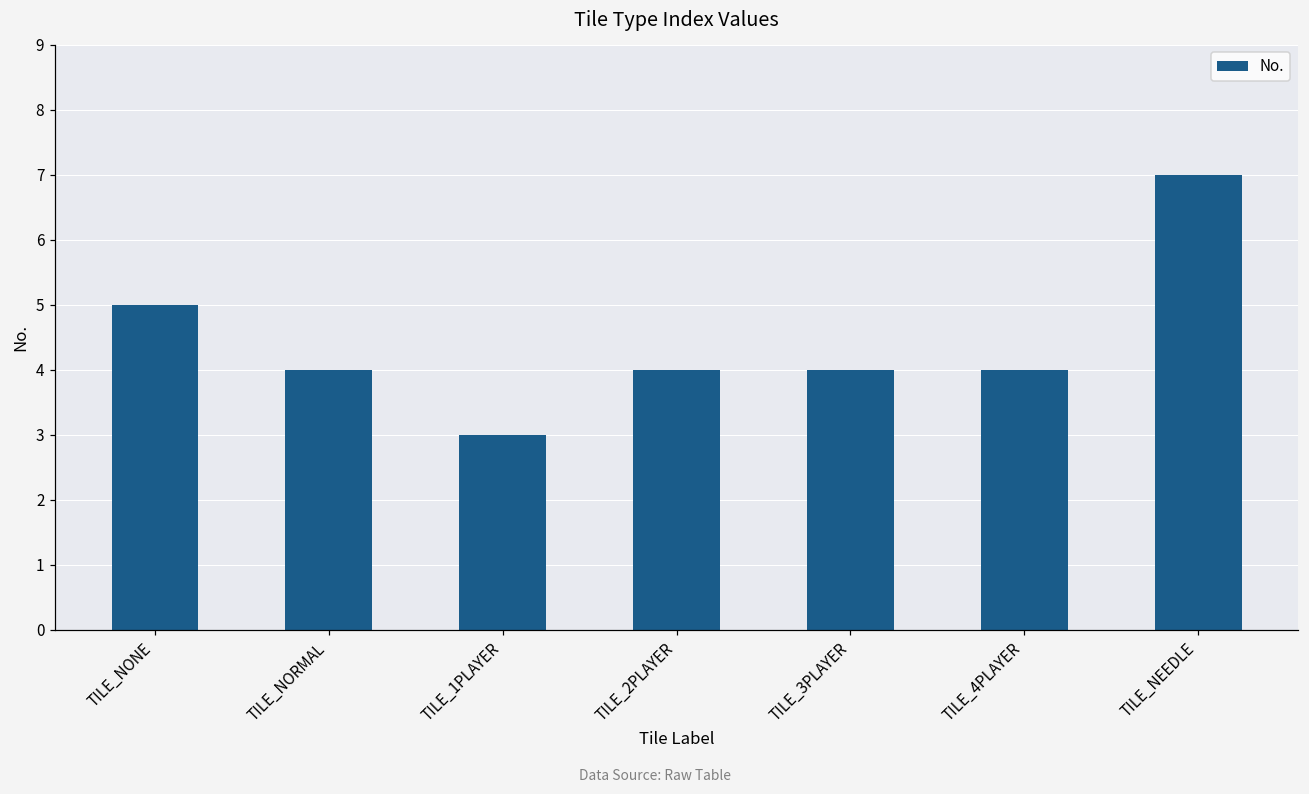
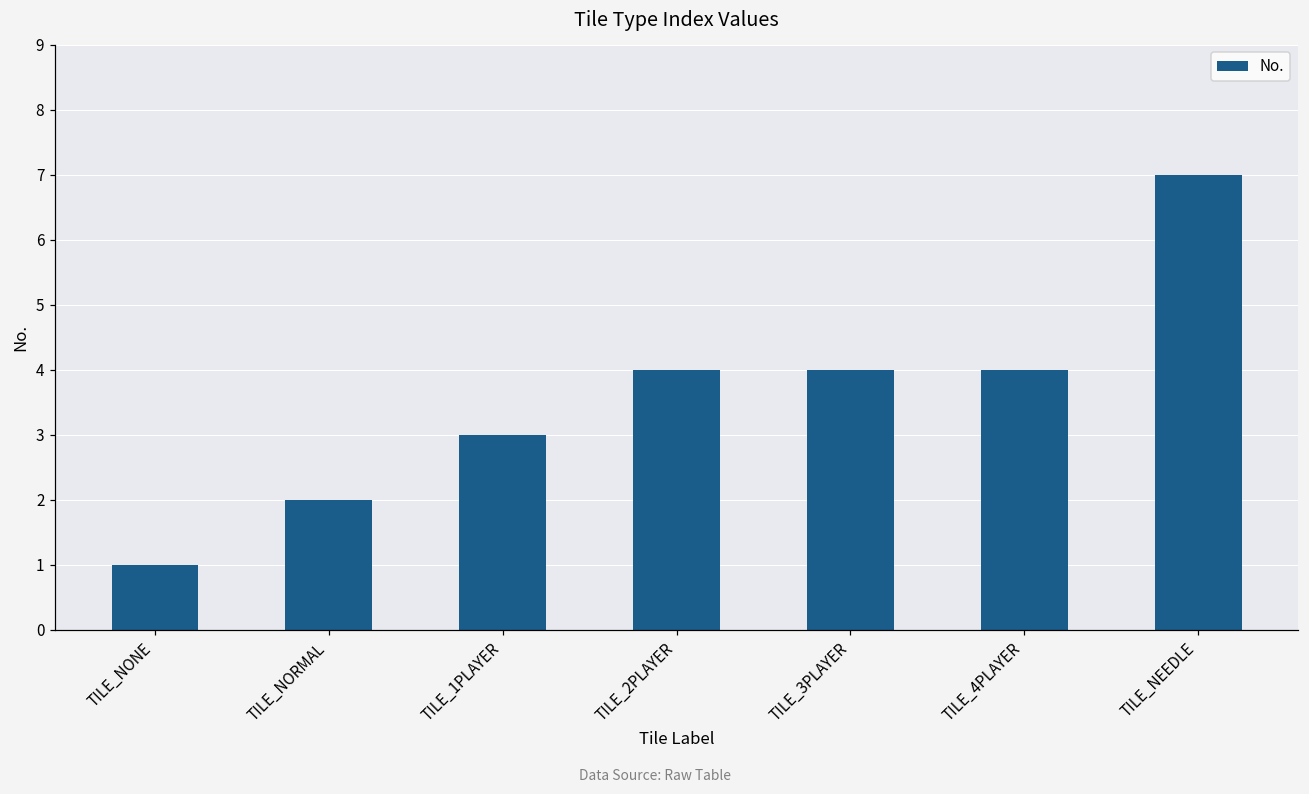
TILE_NONE: 5 -> 1
TILE_NORMAL: 4 -> 2
